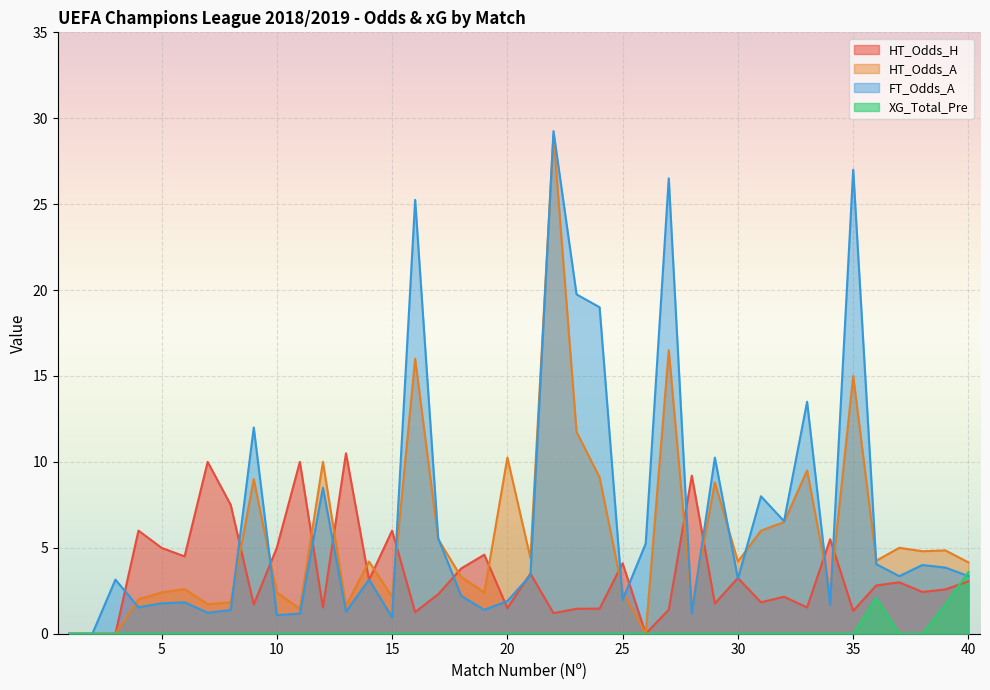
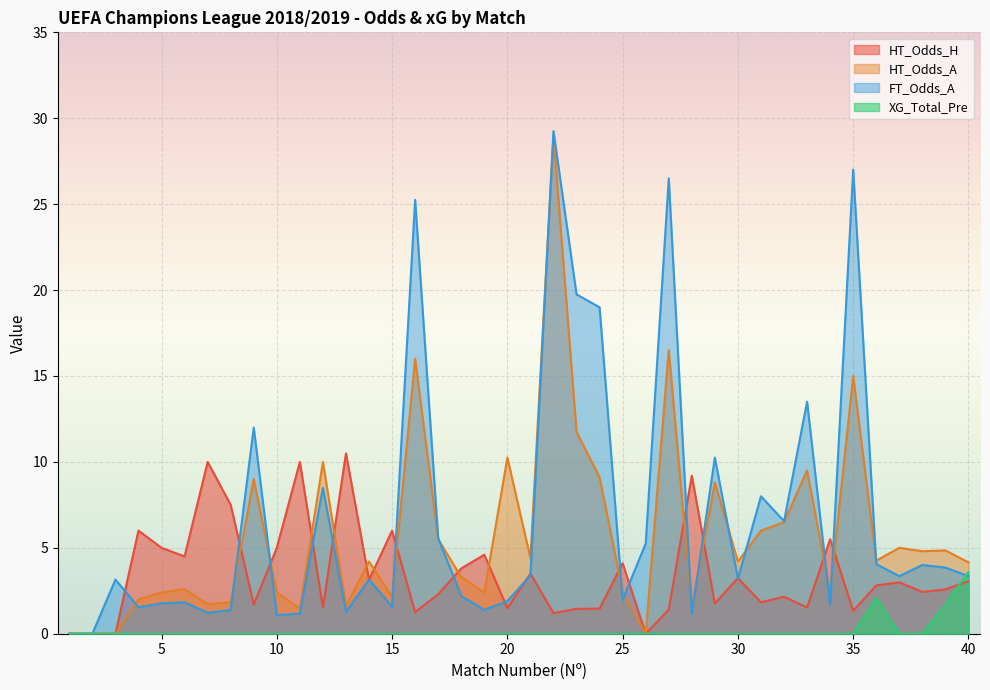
FT_Odds_A, 15: 1.0 -> 1.6
